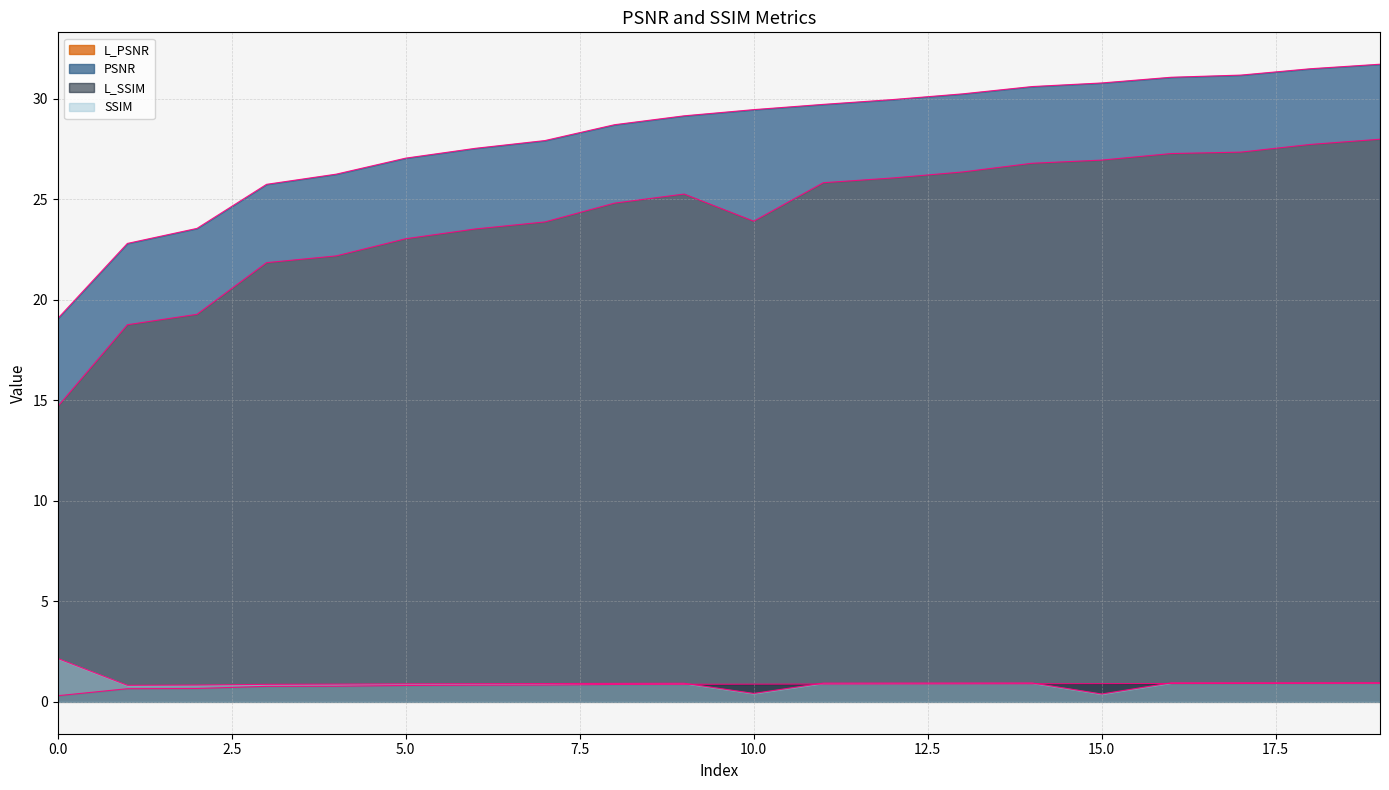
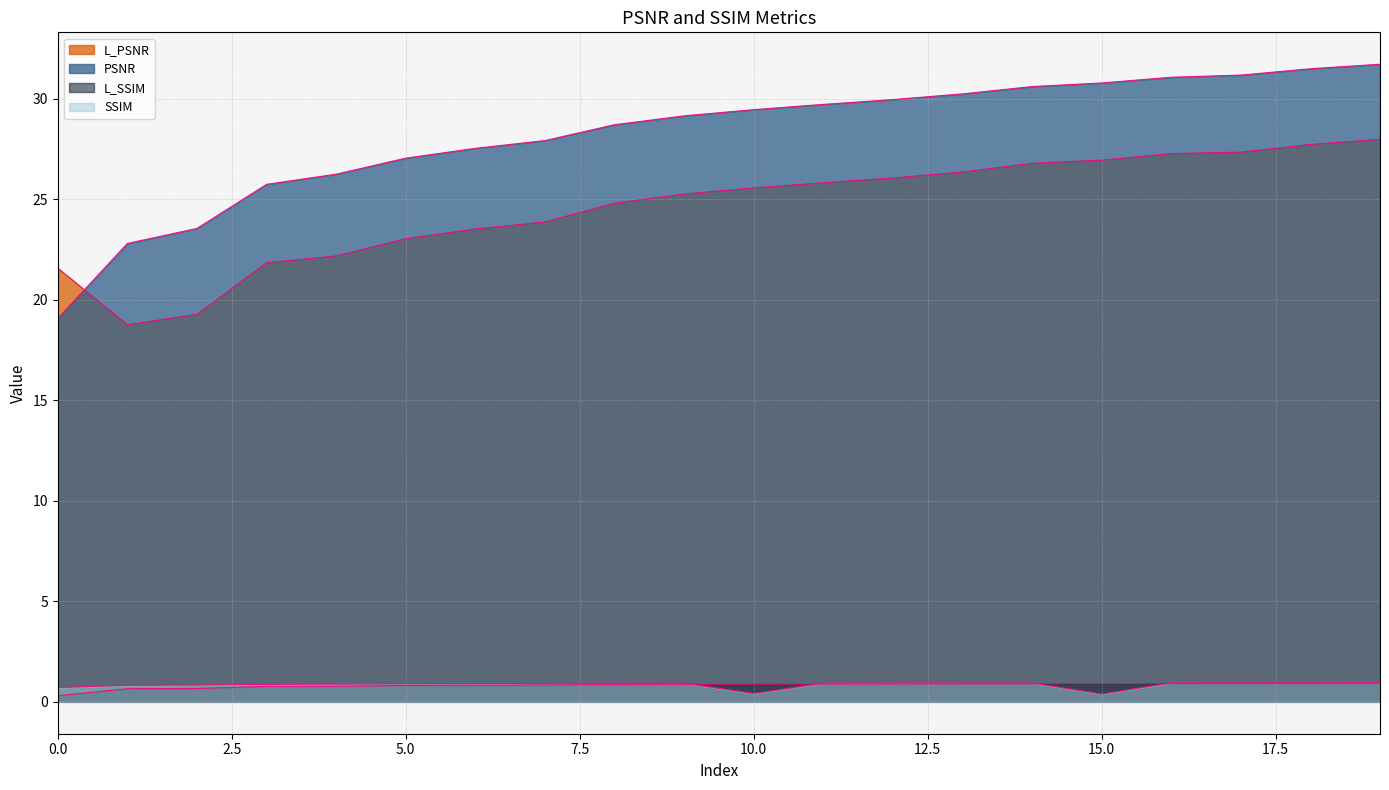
L_PSNR, 0.0: 14.7 -> 21.6
SSIM, 0.0: 2.2 -> 0.7
L_PSNR, 10.0: 23.9 -> 25.6
